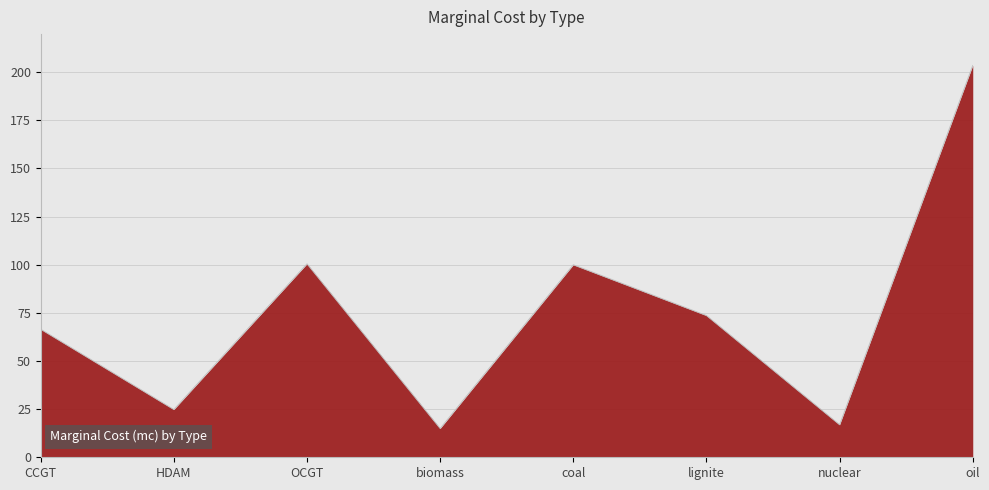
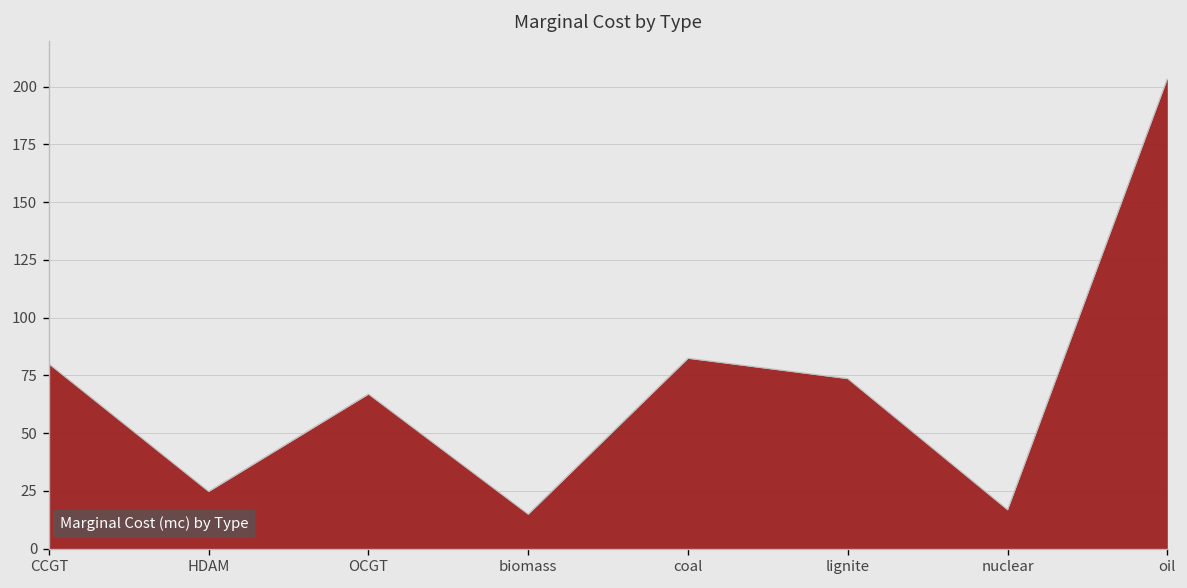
CCGT: 67 -> 80
OCGT: 100 -> 67
coal: 100 -> 82
